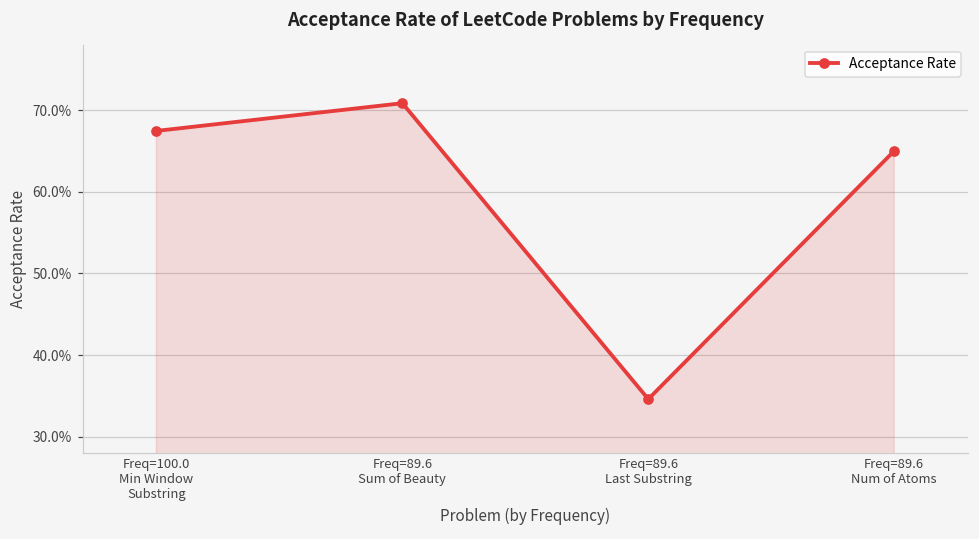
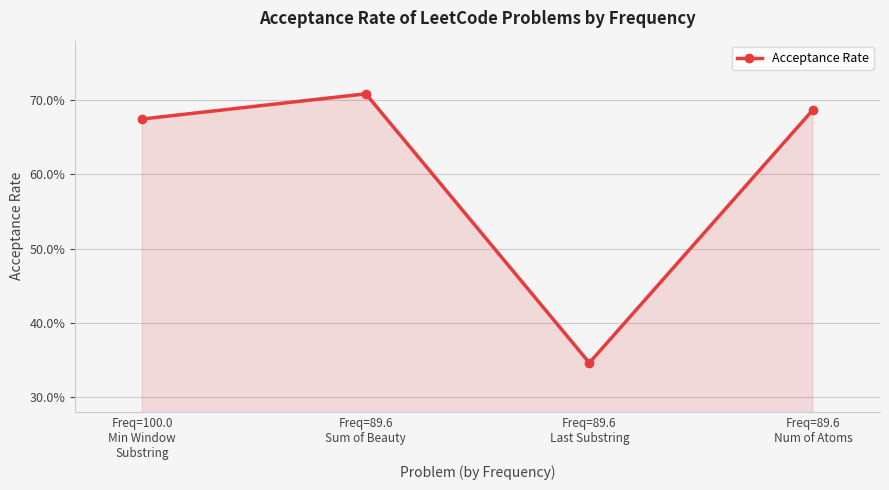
Freq=89.6 Num of Atoms: 65% -> 69%
